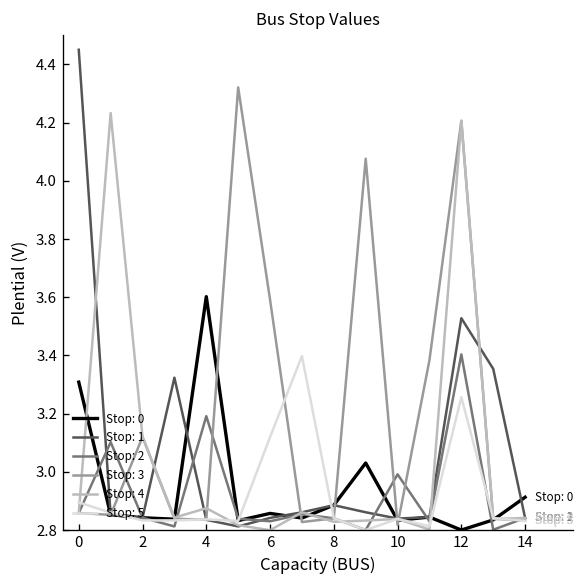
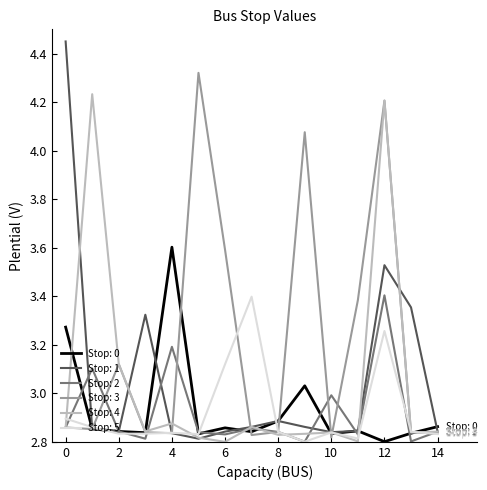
Stop: 0, 0: 3.31 -> 3.27
Stop: 0, 14: 2.91 -> 2.86
